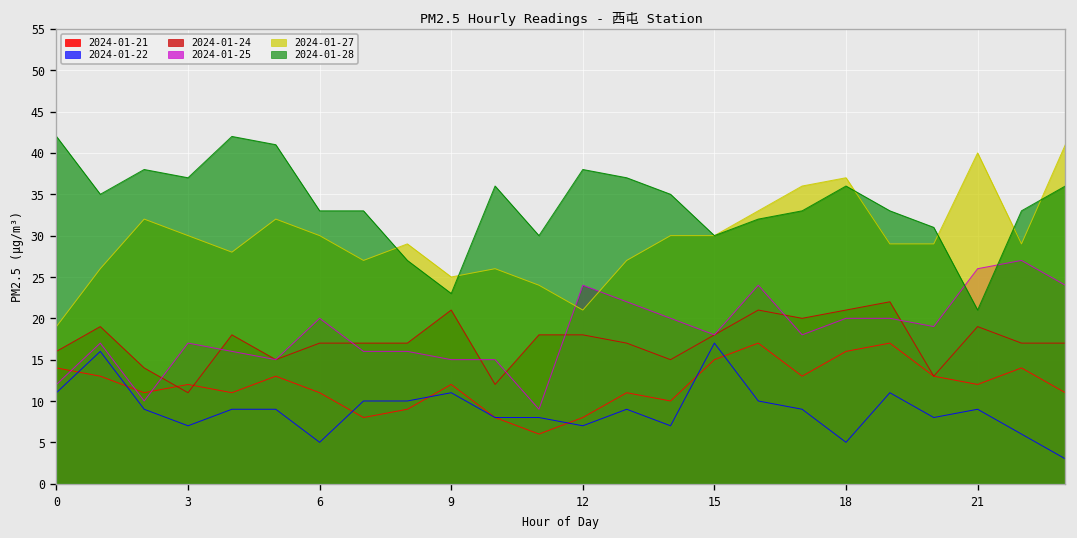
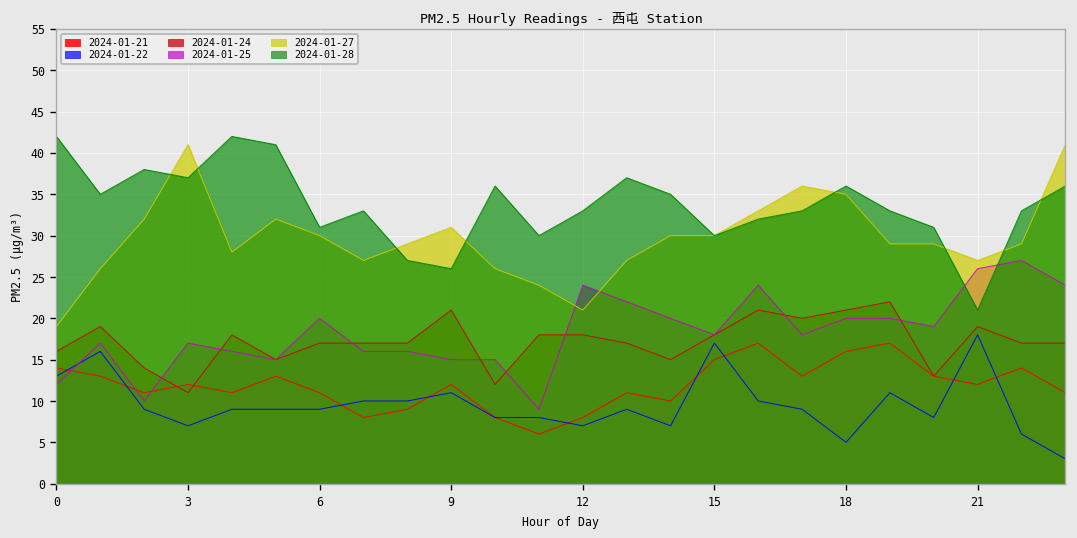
2024-01-22, 0: 11 -> 13
2024-01-27, 3: 30 -> 41
2024-01-22, 6: 5 -> 9
2024-01-28, 6: 33 -> 31
2024-01-27, 9: 25 -> 31
2024-01-28, 9: 23 -> 26
2024-01-28, 12: 38 -> 33
2024-01-27, 18: 37 -> 35
2024-01-22, 21: 9 -> 18
2024-01-27, 21: 40 -> 27
